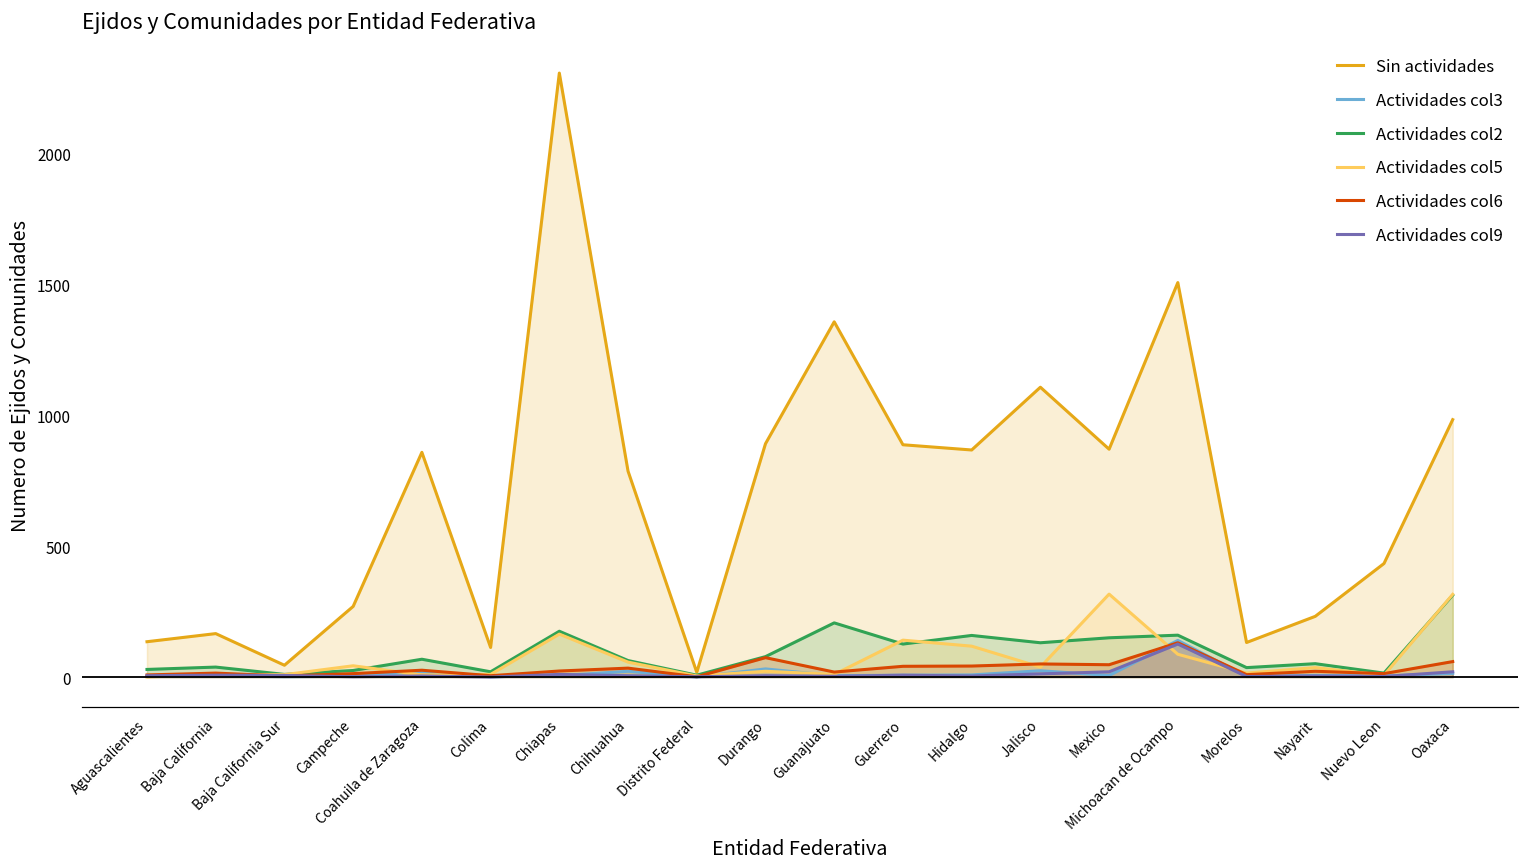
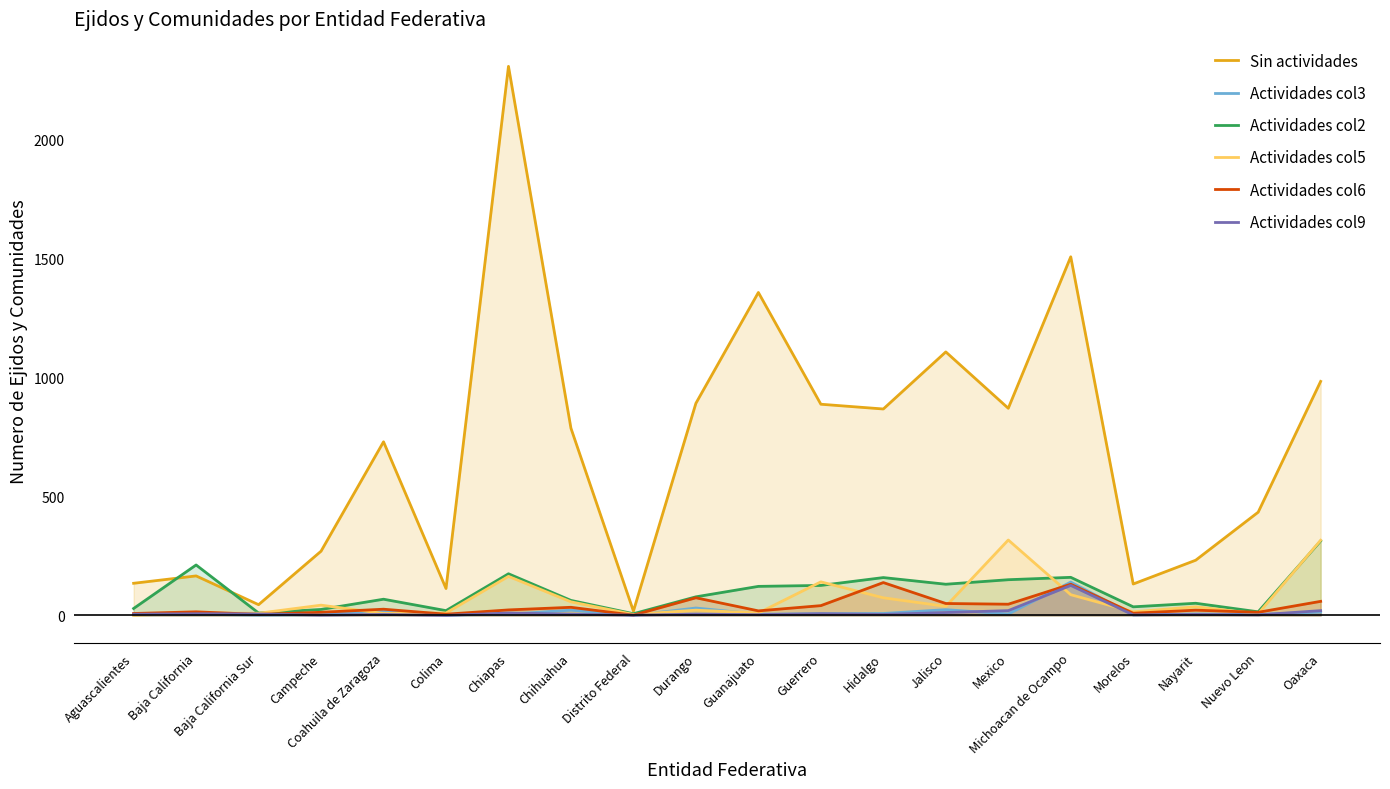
Actividades col2, Baja California: 40 -> 210
Sin actividades, Coahuila de Zaragoza: 860 -> 730
Actividades col2, Guanajuato: 210 -> 120
Actividades col5, Hidalgo: 120 -> 70
Actividades col6, Hidalgo: 40 -> 140
